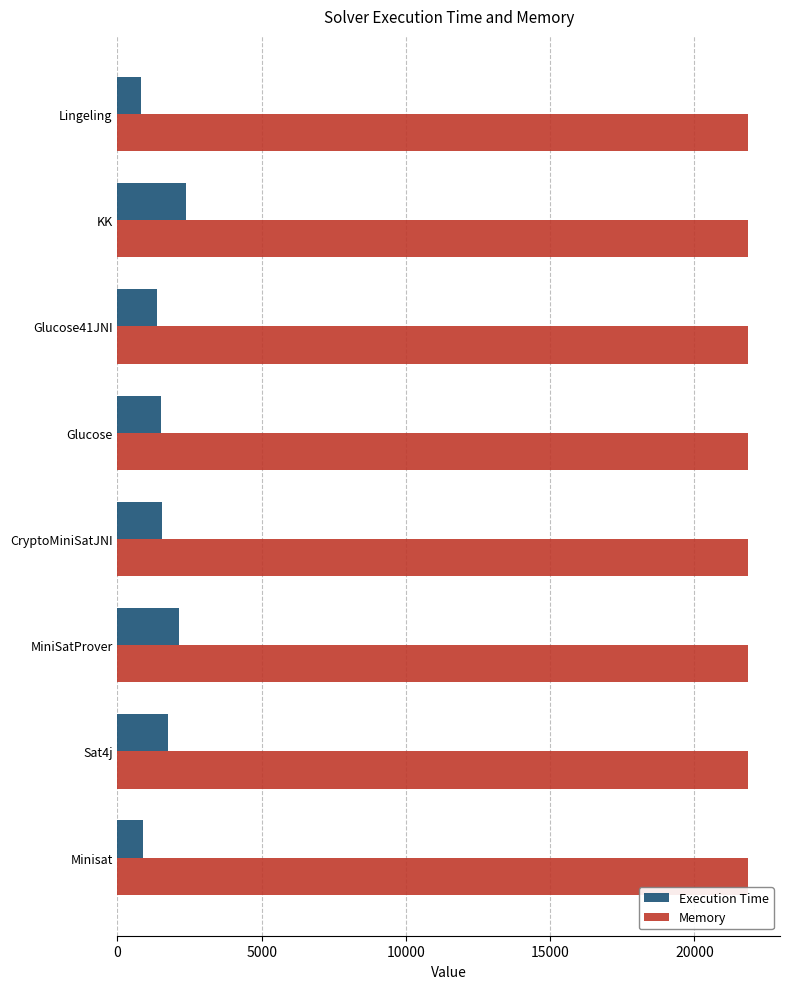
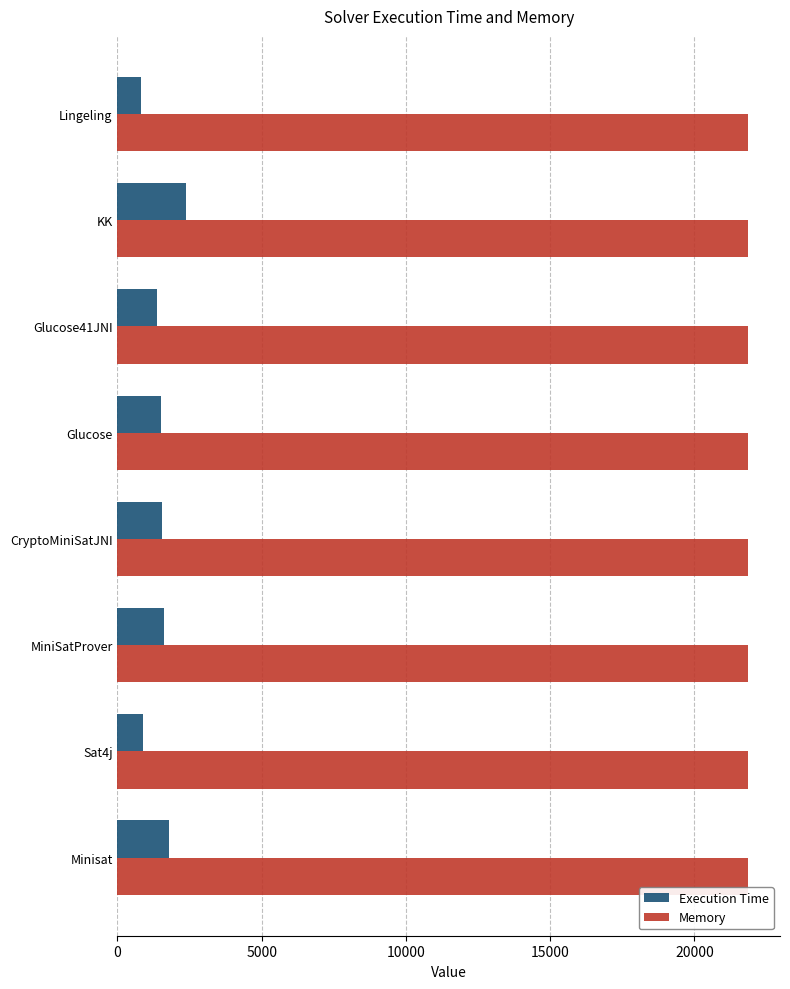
Execution Time, MiniSatProver: 2100 -> 1600
Execution Time, Sat4j: 1800 -> 900
Execution Time, Minisat: 900 -> 1800
